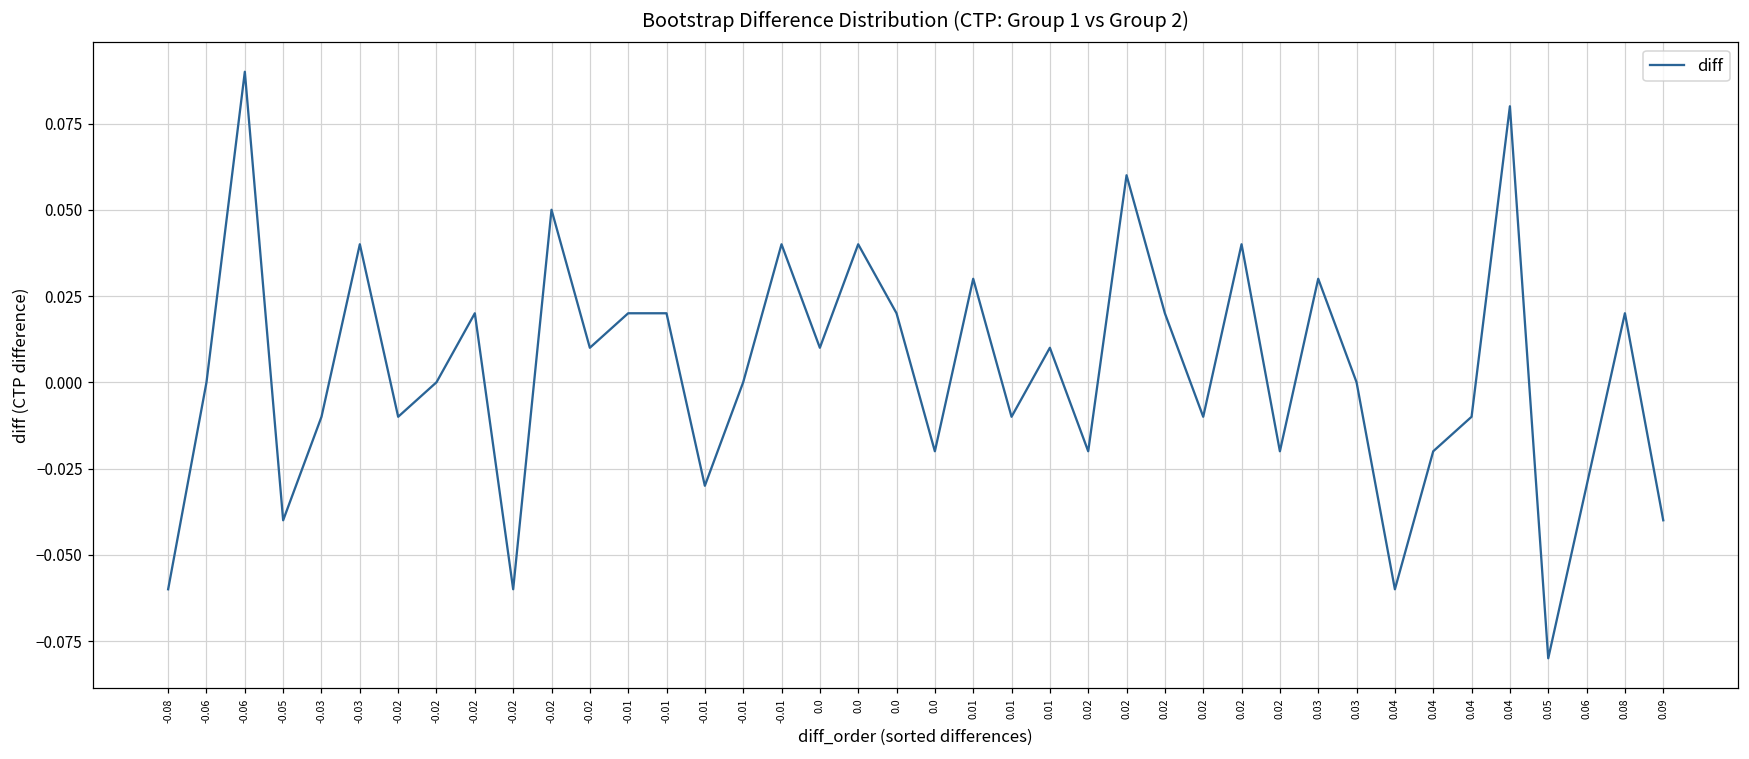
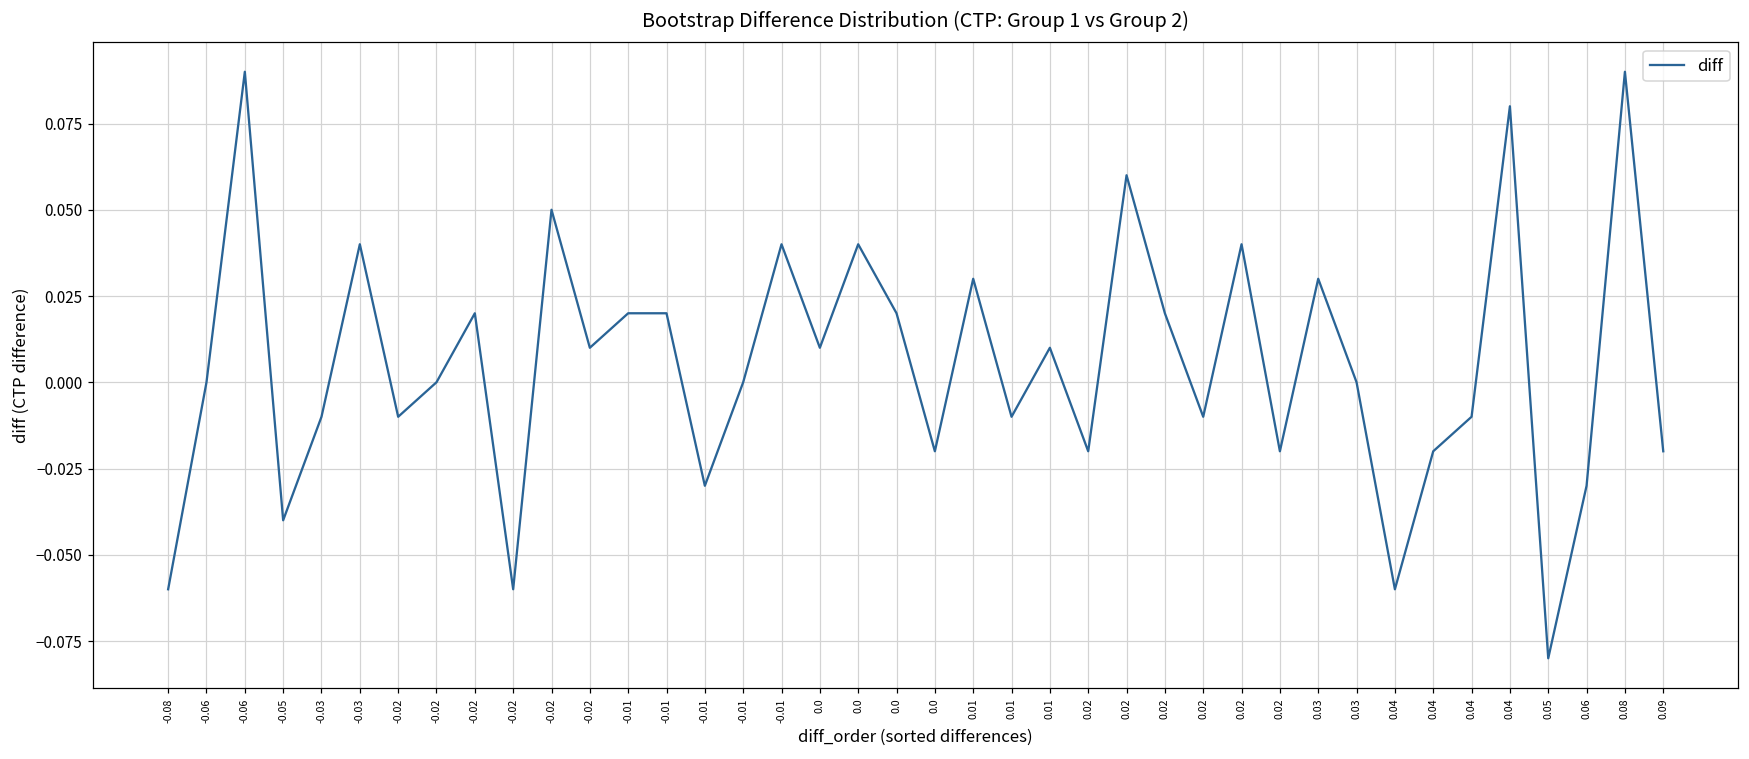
0.08: 0.02 -> 0.09
0.09: -0.04 -> -0.02
